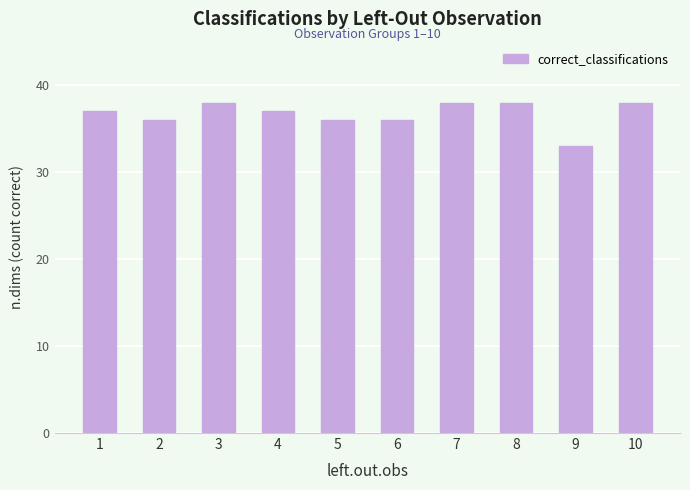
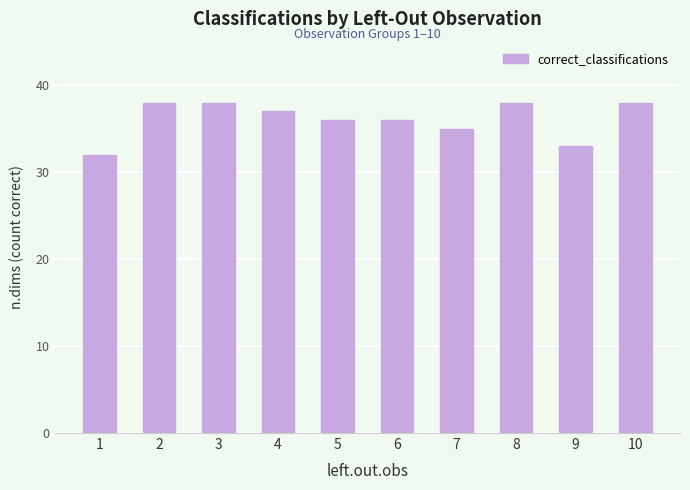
1: 37 -> 32
2: 36 -> 38
7: 38 -> 35
